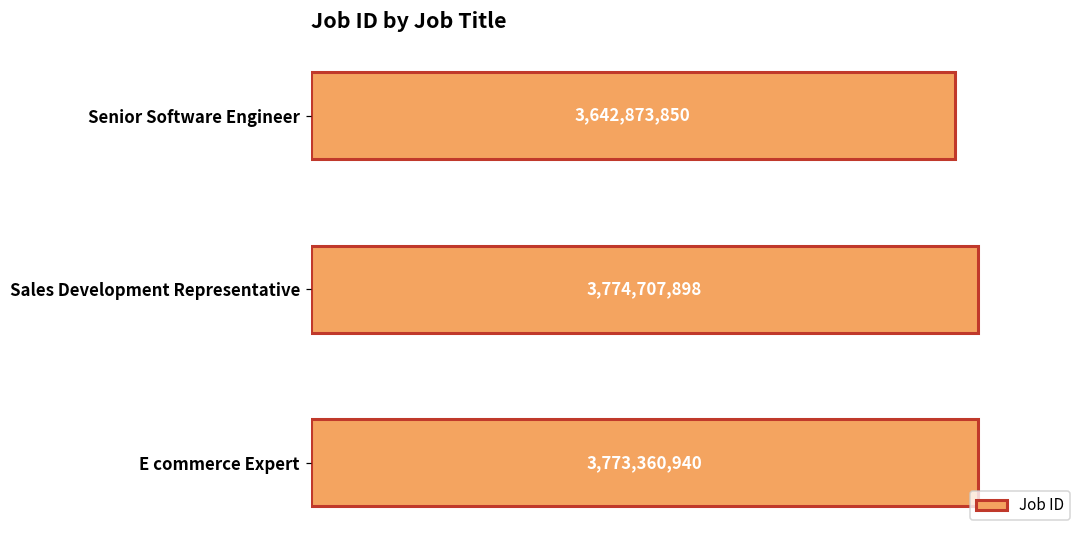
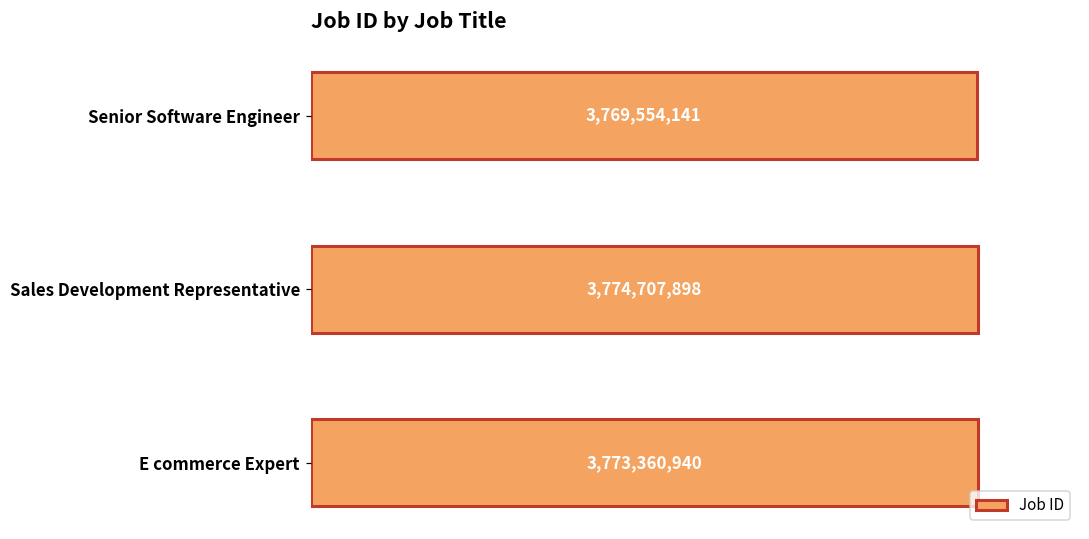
Senior Software Engineer: 3,642,873,850 -> 3,769,554,141
